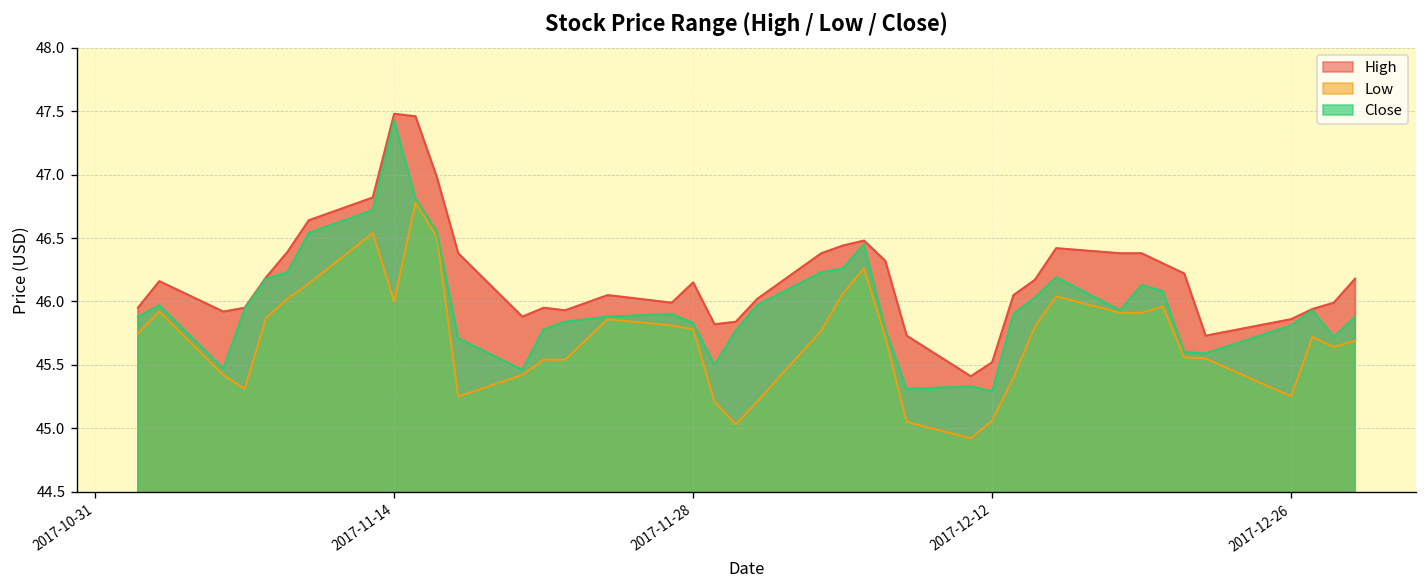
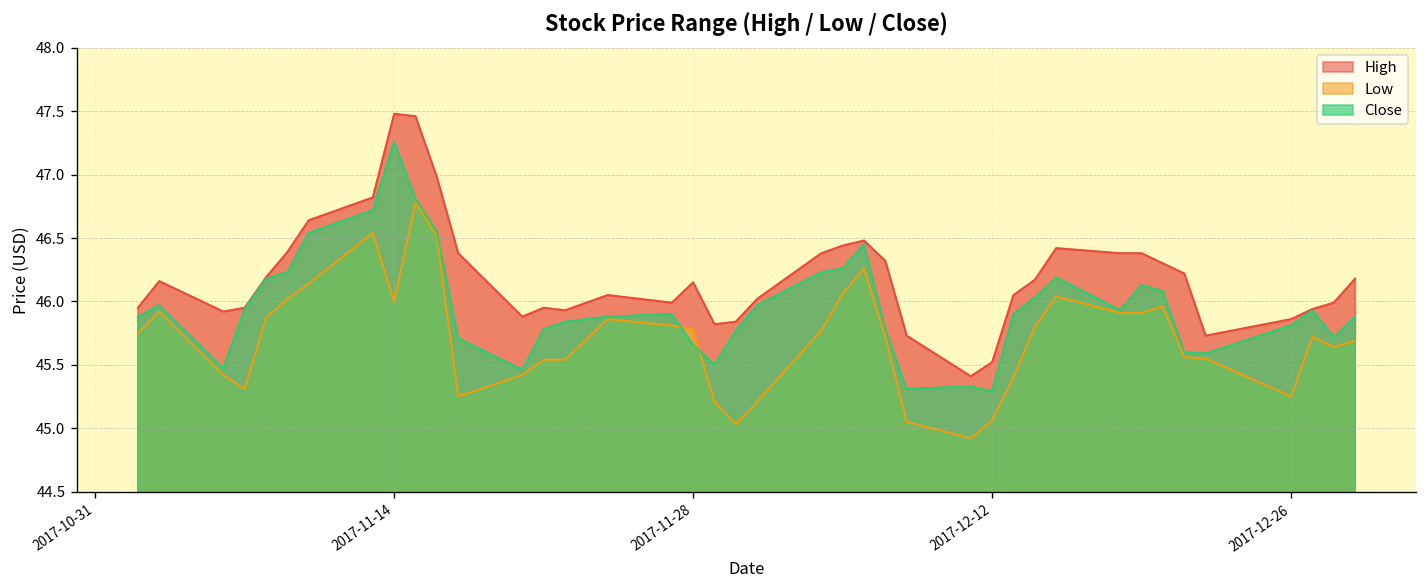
Close, 2017-11-14: 47.43 -> 47.26
Close, 2017-11-28: 45.83 -> 45.66
